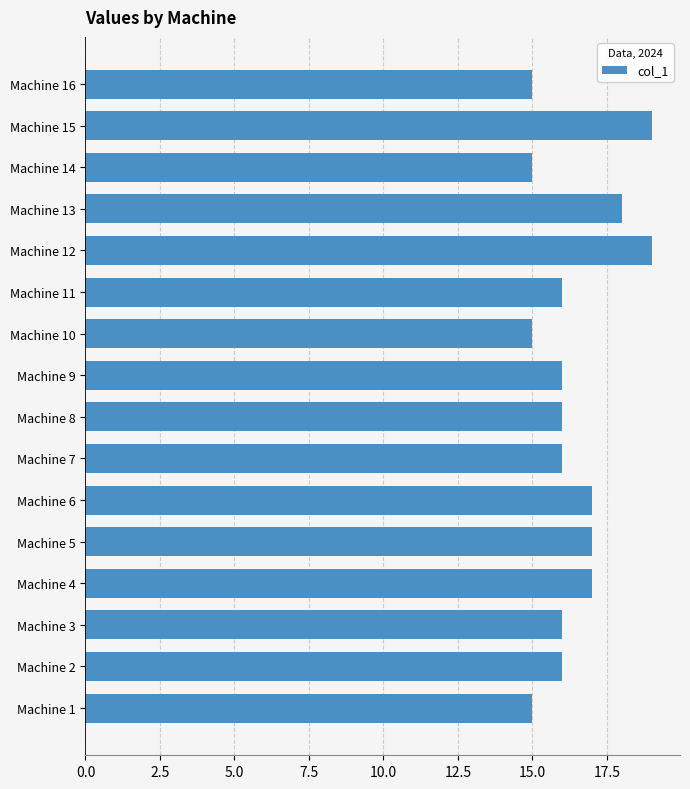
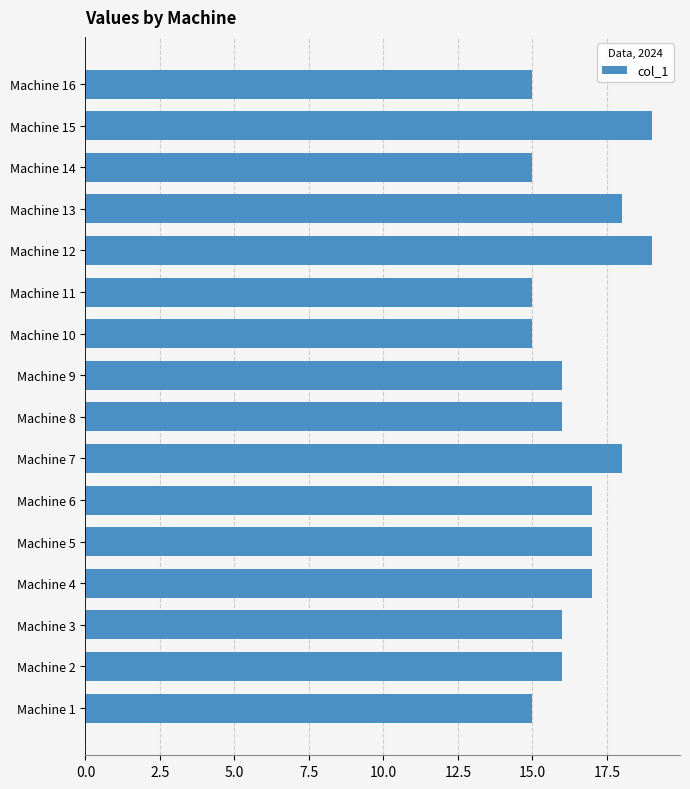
Machine 11: 16 -> 15
Machine 7: 16 -> 18
